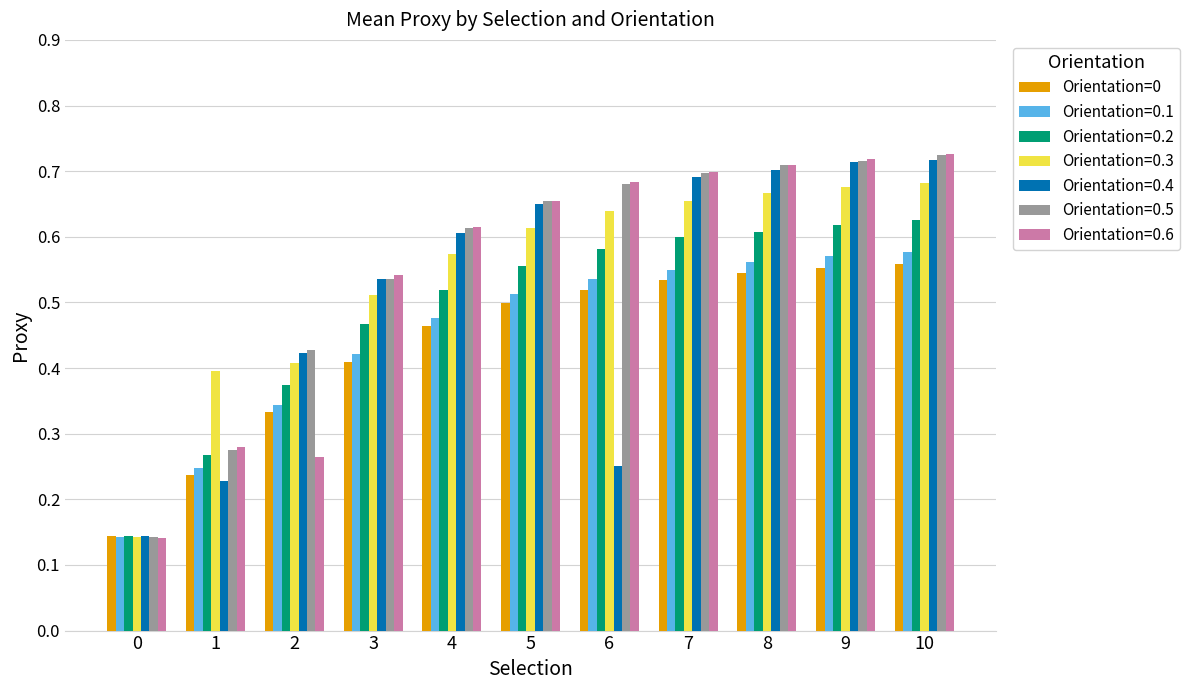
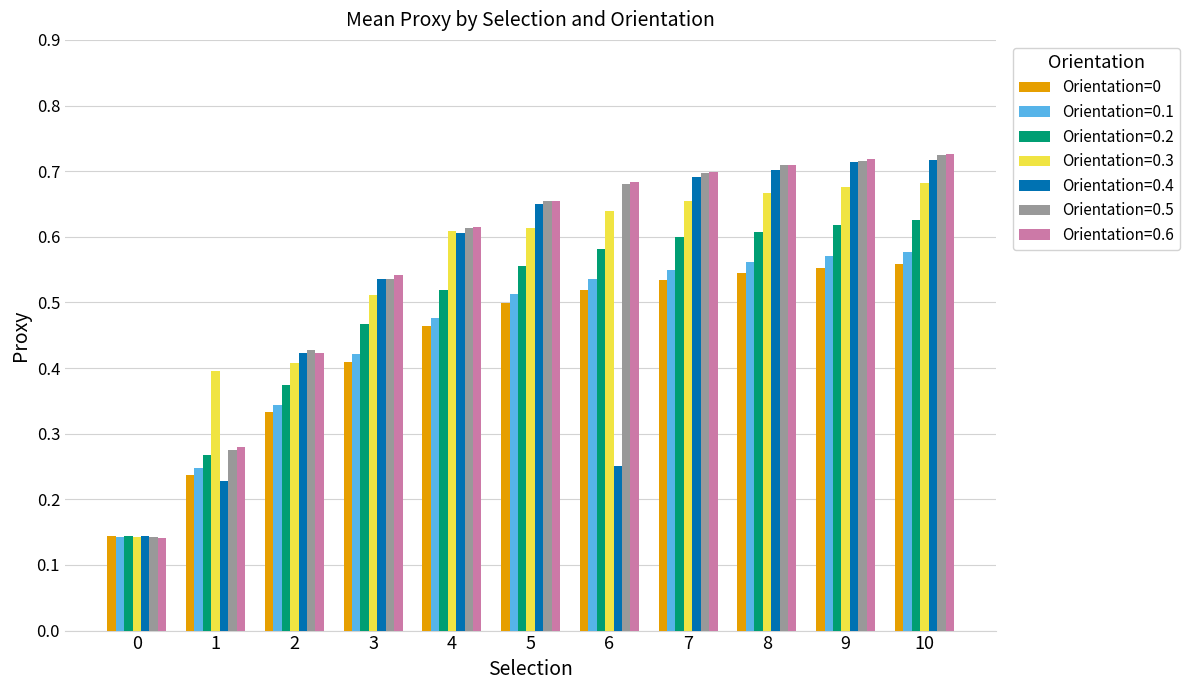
Orientation=0.6, 2: 0.26 -> 0.42
Orientation=0.3, 4: 0.57 -> 0.61
